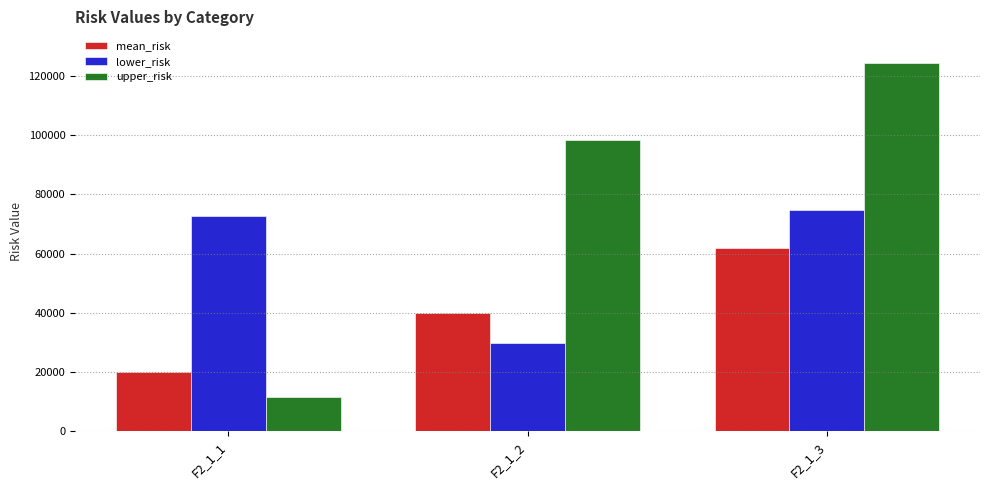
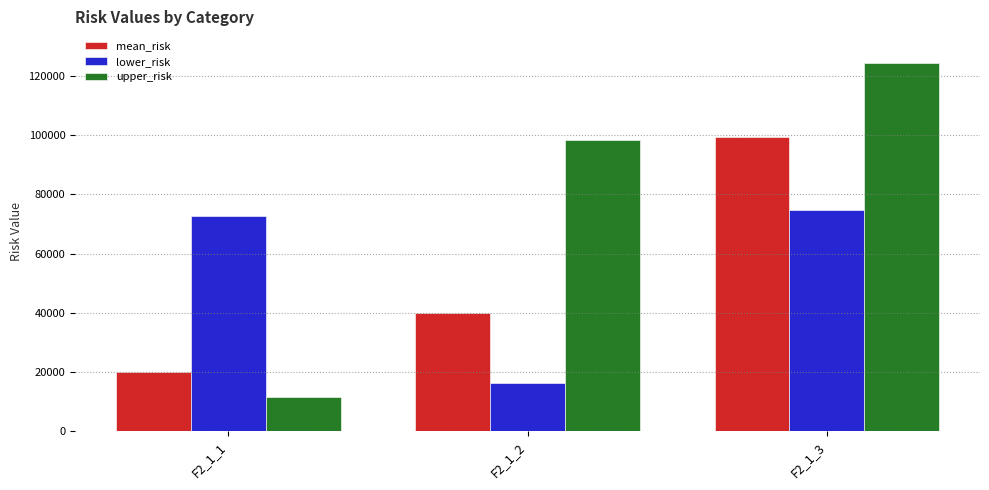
lower_risk, F2_1_2: 30000 -> 16000
mean_risk, F2_1_3: 62000 -> 100000
